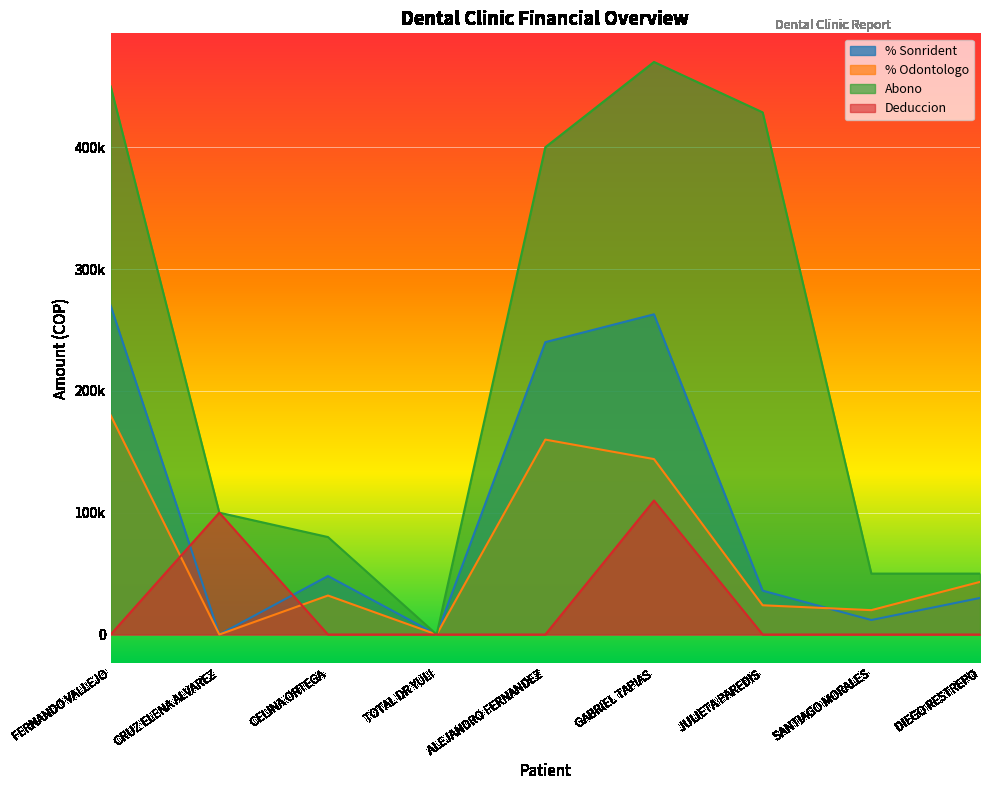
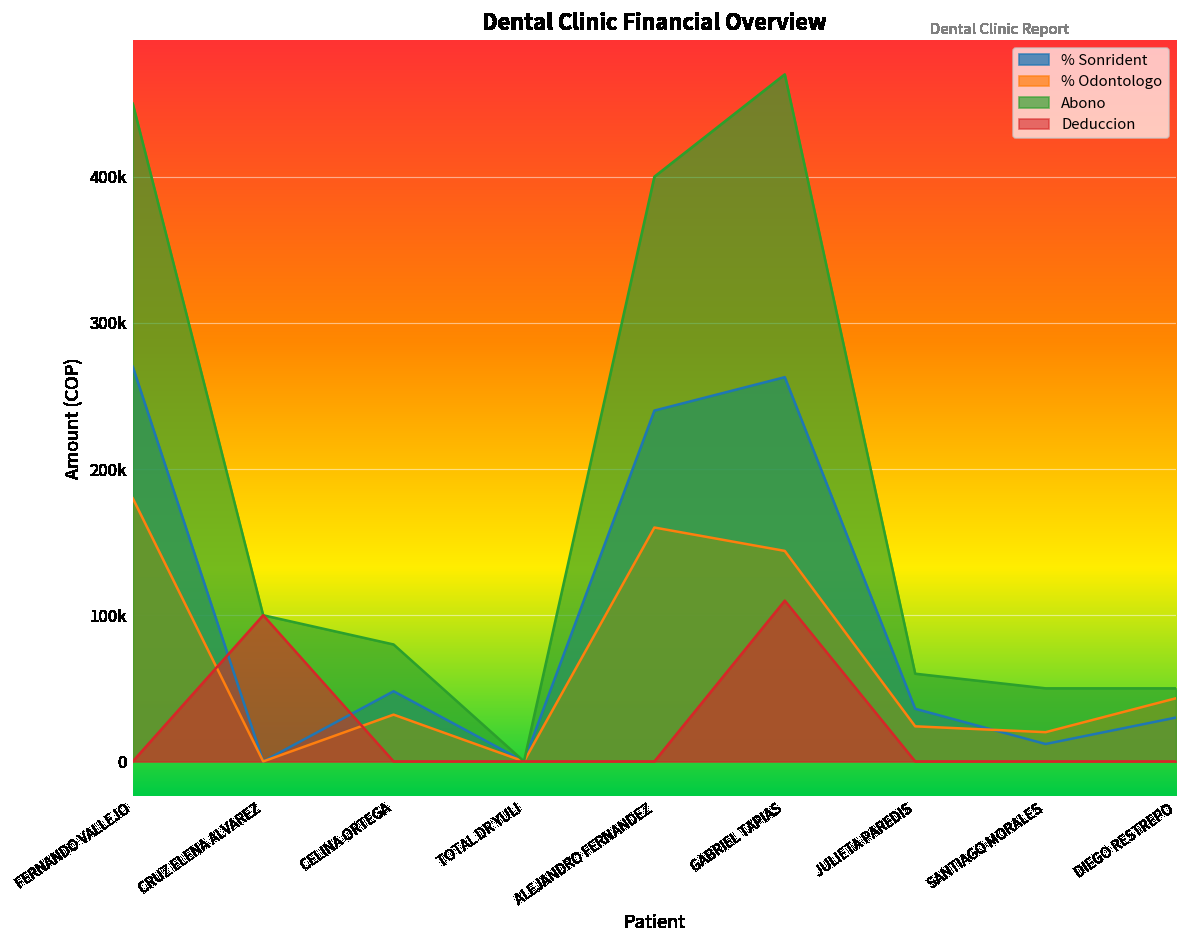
Abono, JULIETA PAREDIS: 429000 -> 60000
